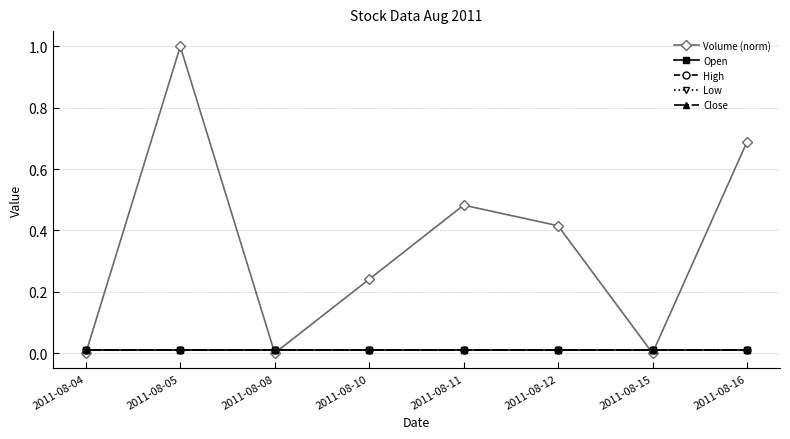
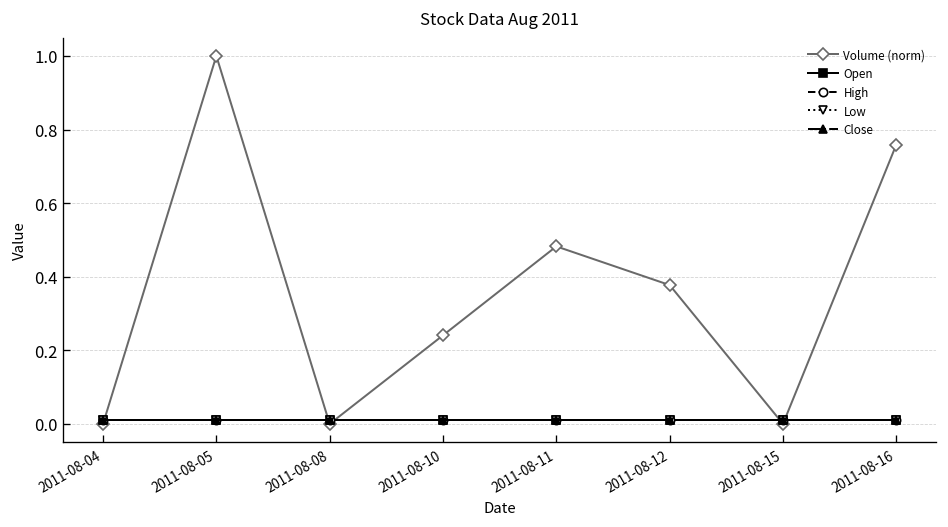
Volume (norm), 2011-08-12: 0.42 -> 0.38
Volume (norm), 2011-08-16: 0.69 -> 0.76
